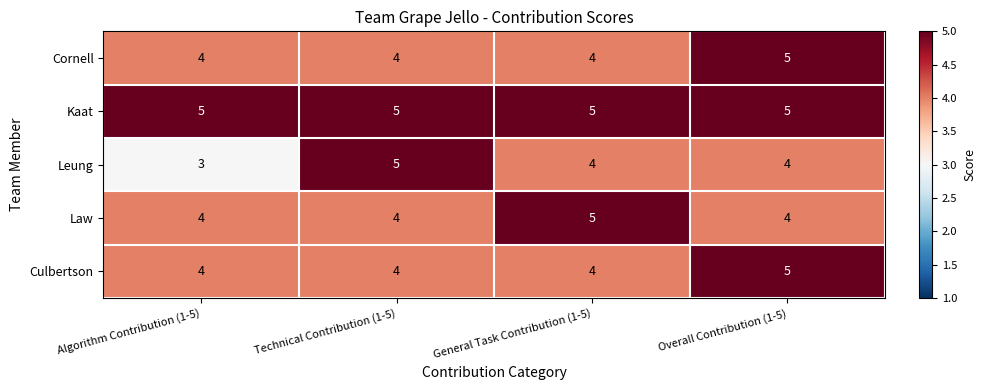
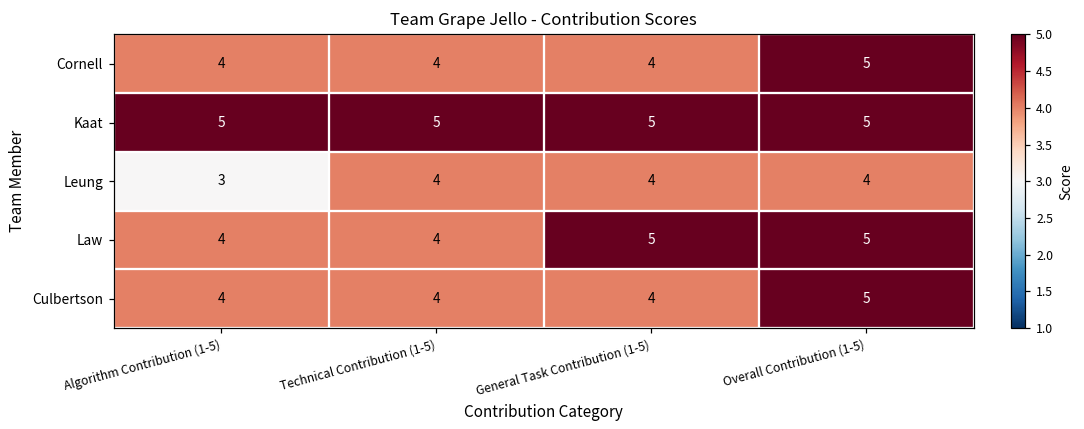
Leung, Technical Contribution (1-5): 5 -> 4
Law, Overall Contribution (1-5): 4 -> 5
